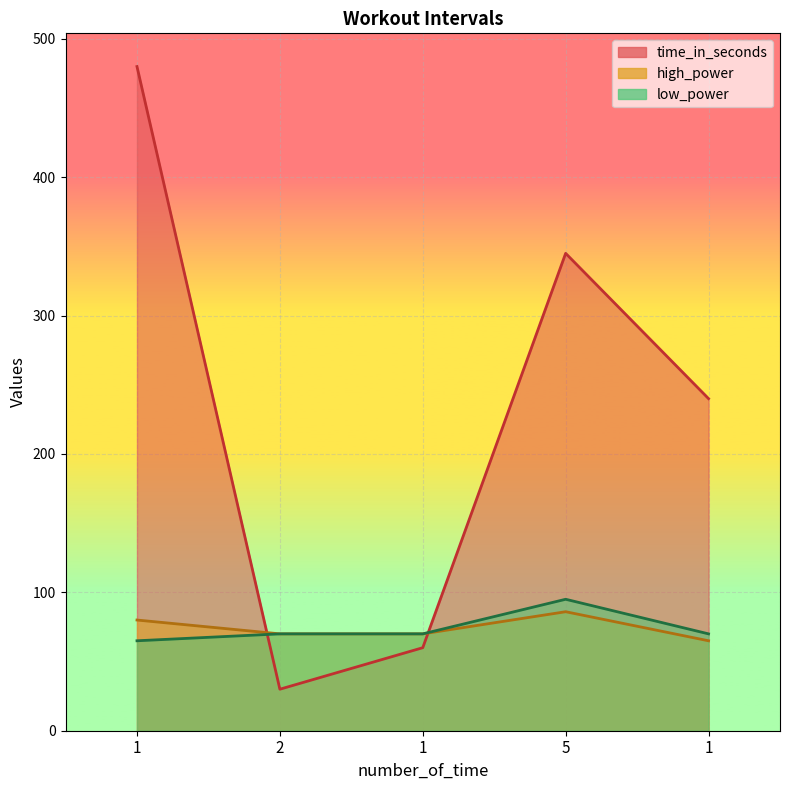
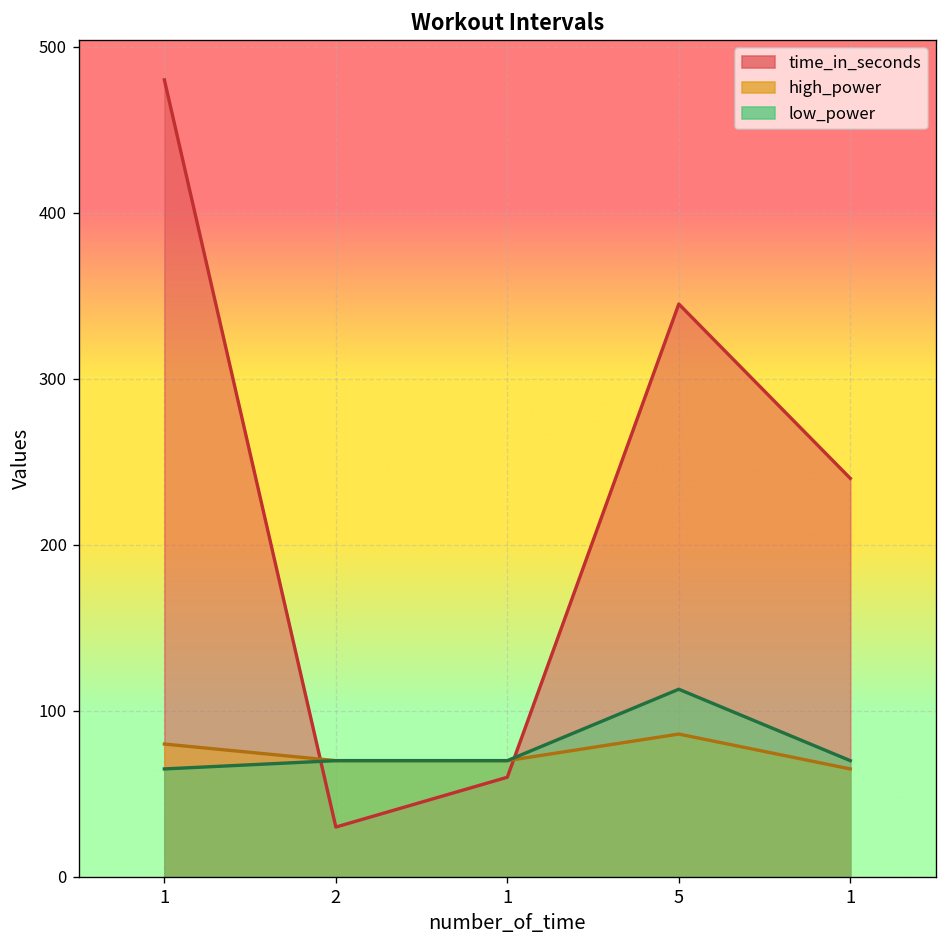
low_power, 5: 95 -> 113
